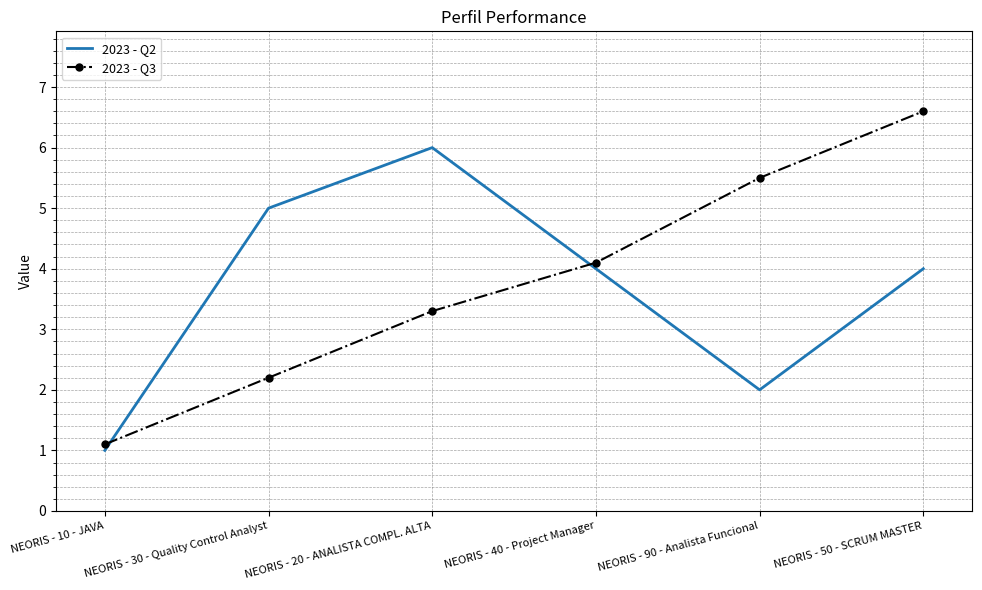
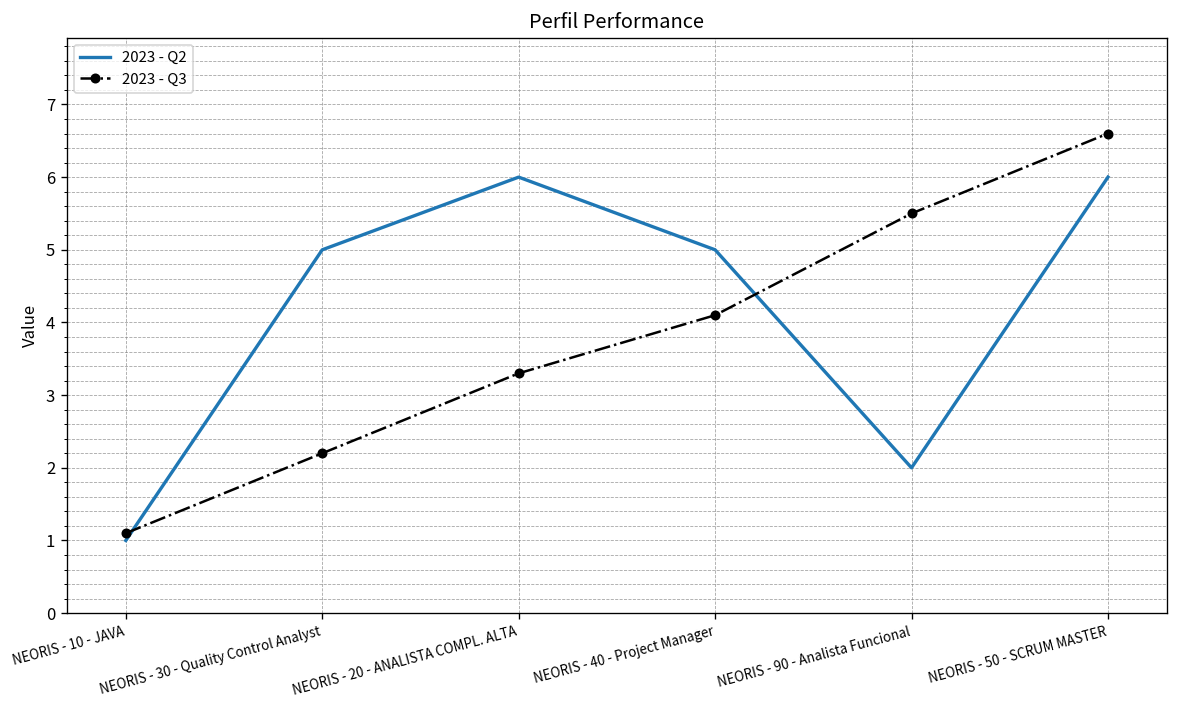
2023 - Q2, NEORIS - 40 - Project Manager: 4 -> 5
2023 - Q2, NEORIS - 50 - SCRUM MASTER: 4 -> 6
